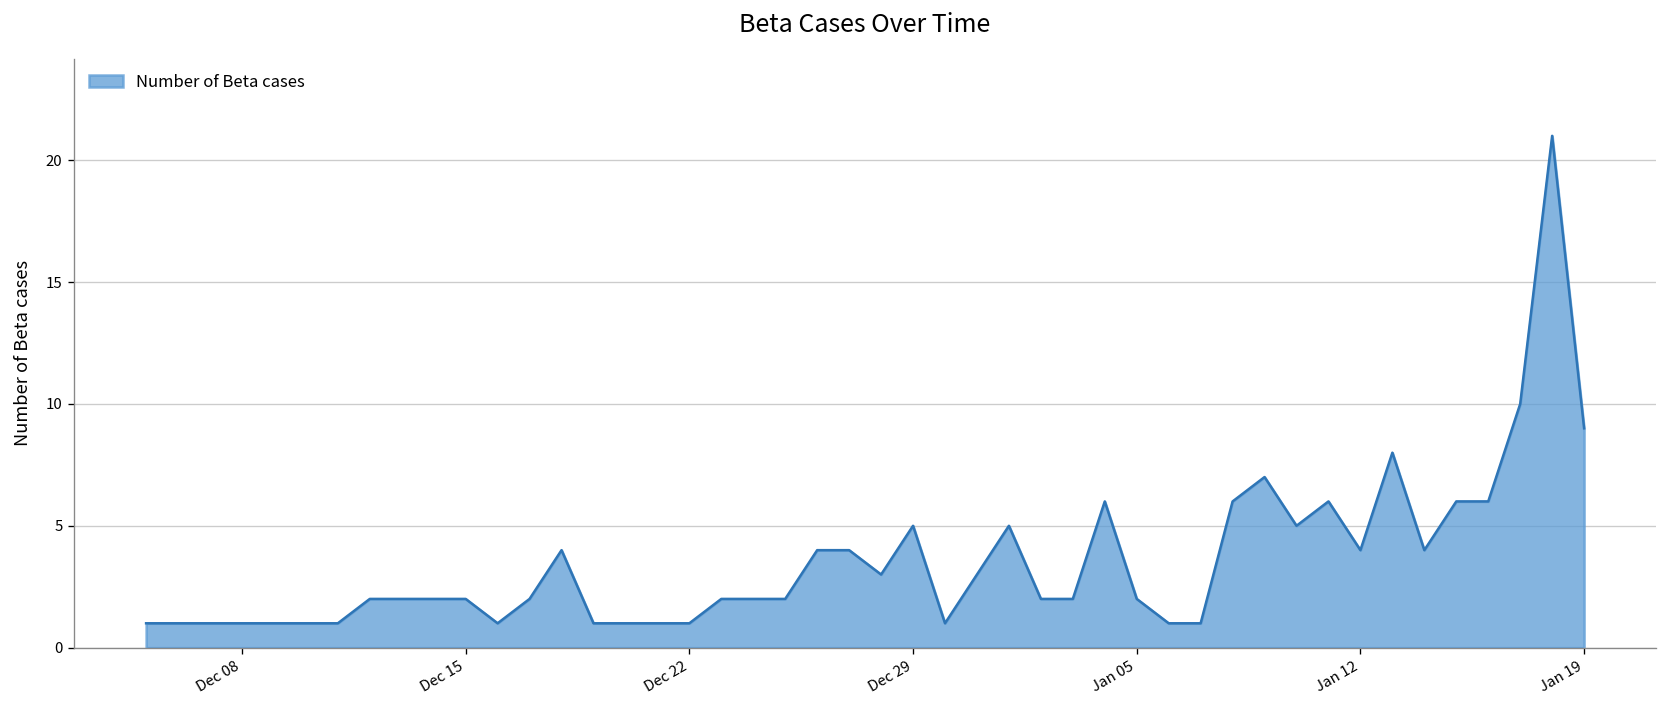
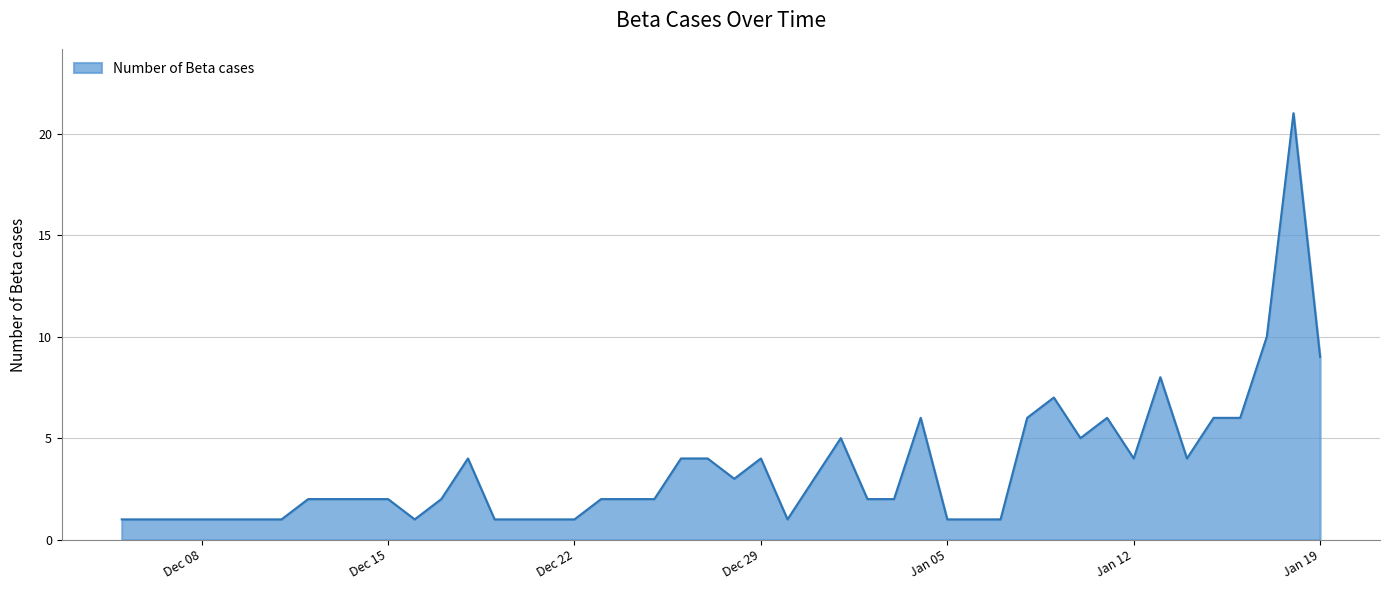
Dec 29: 5 -> 4
Jan 05: 2 -> 1
